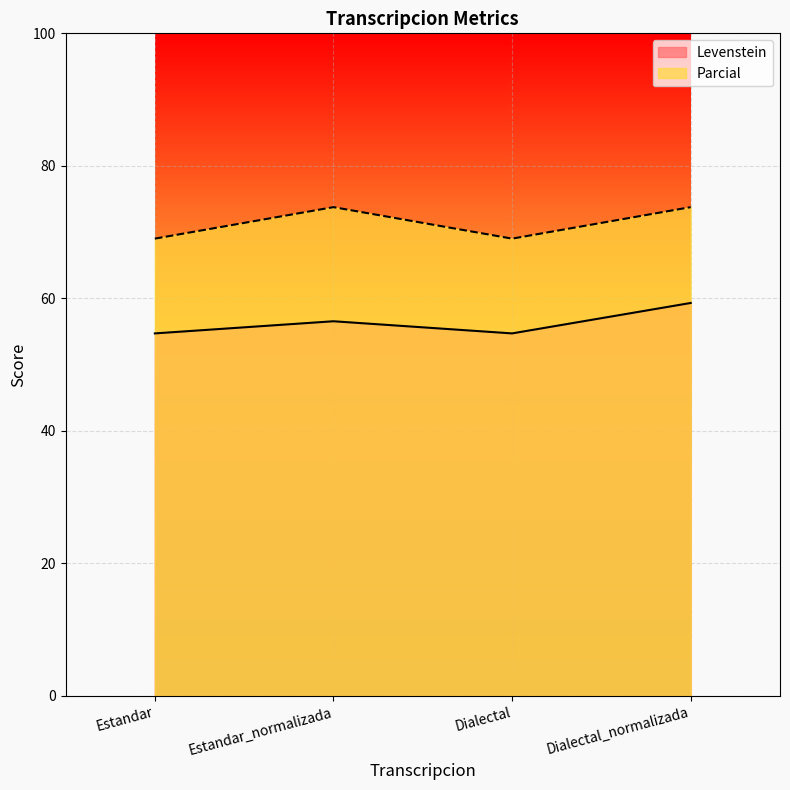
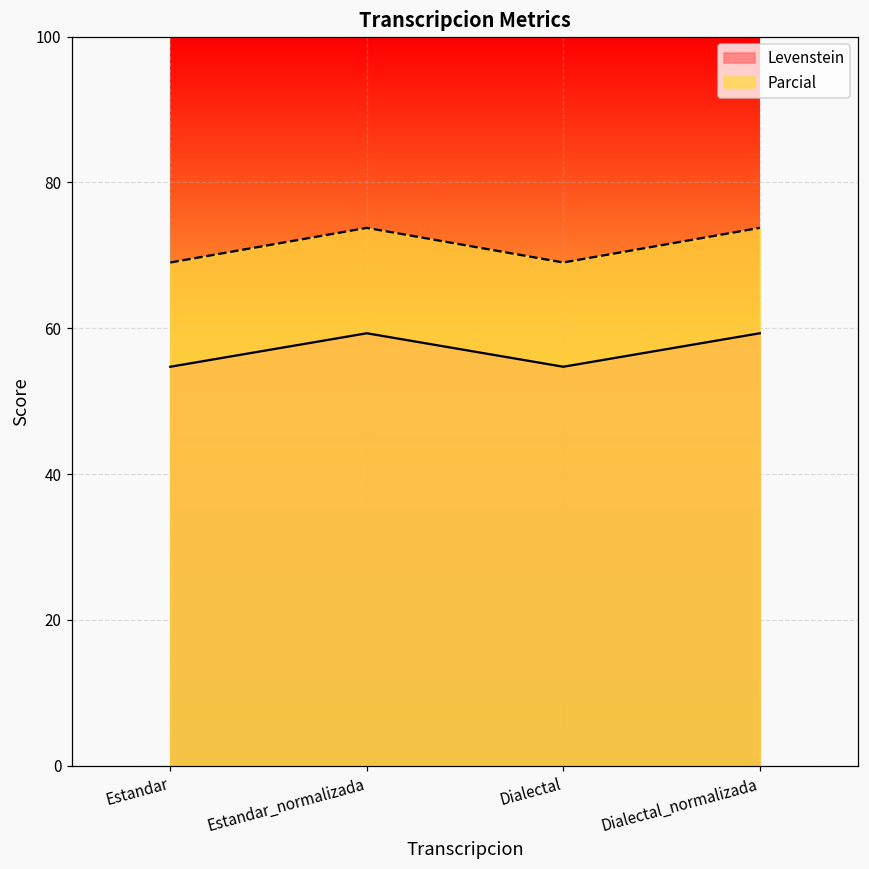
Levenstein, Estandar_normalizada: 57 -> 59
